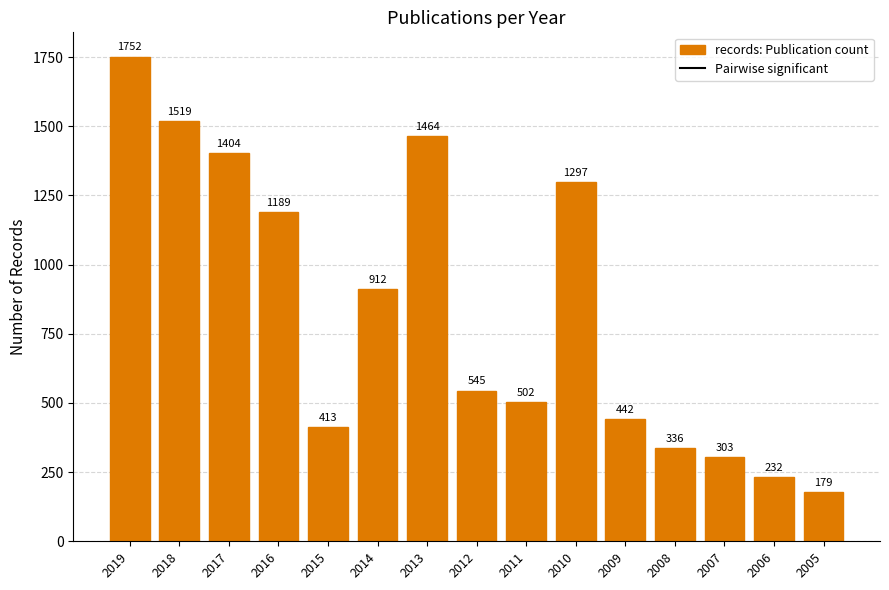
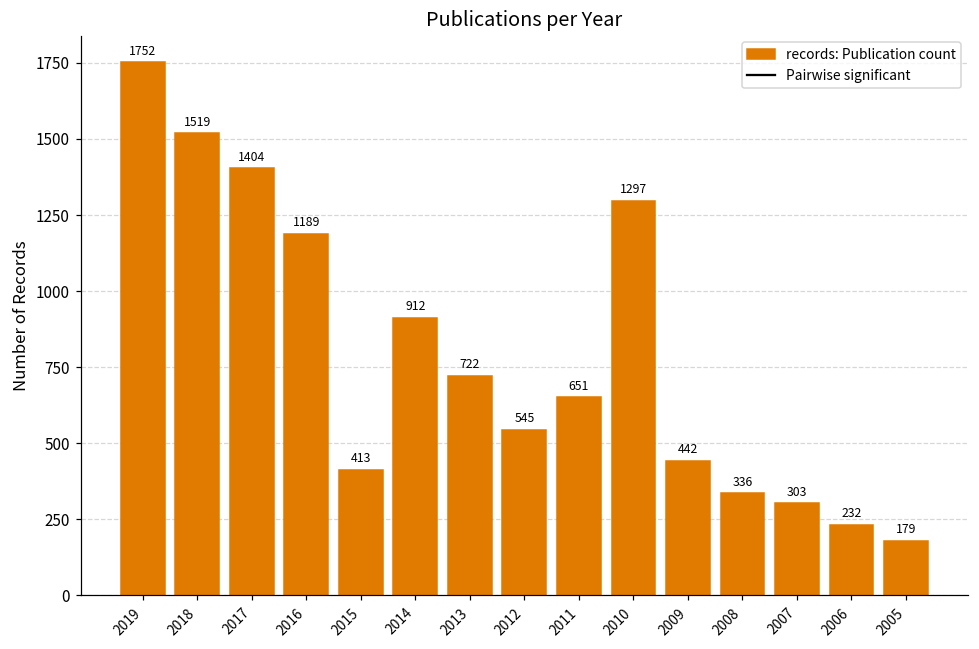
2013: 1464 -> 722
2011: 502 -> 651
